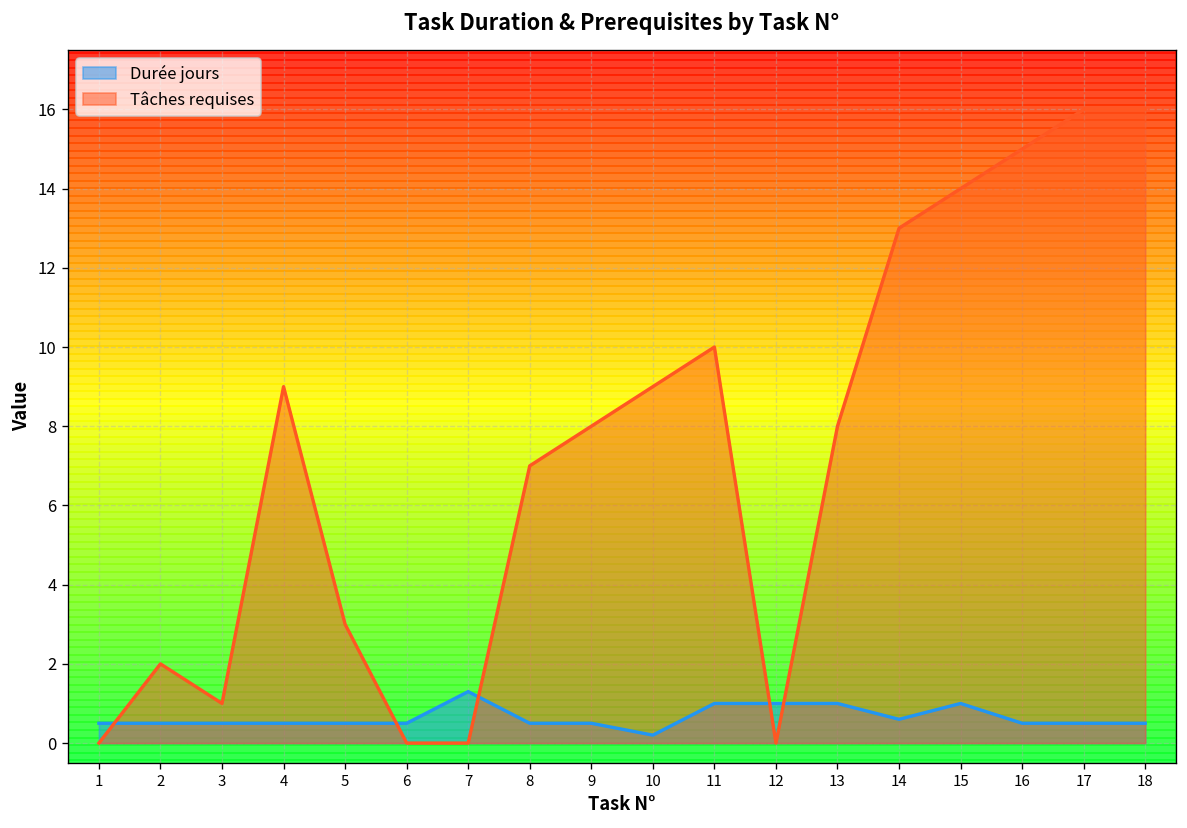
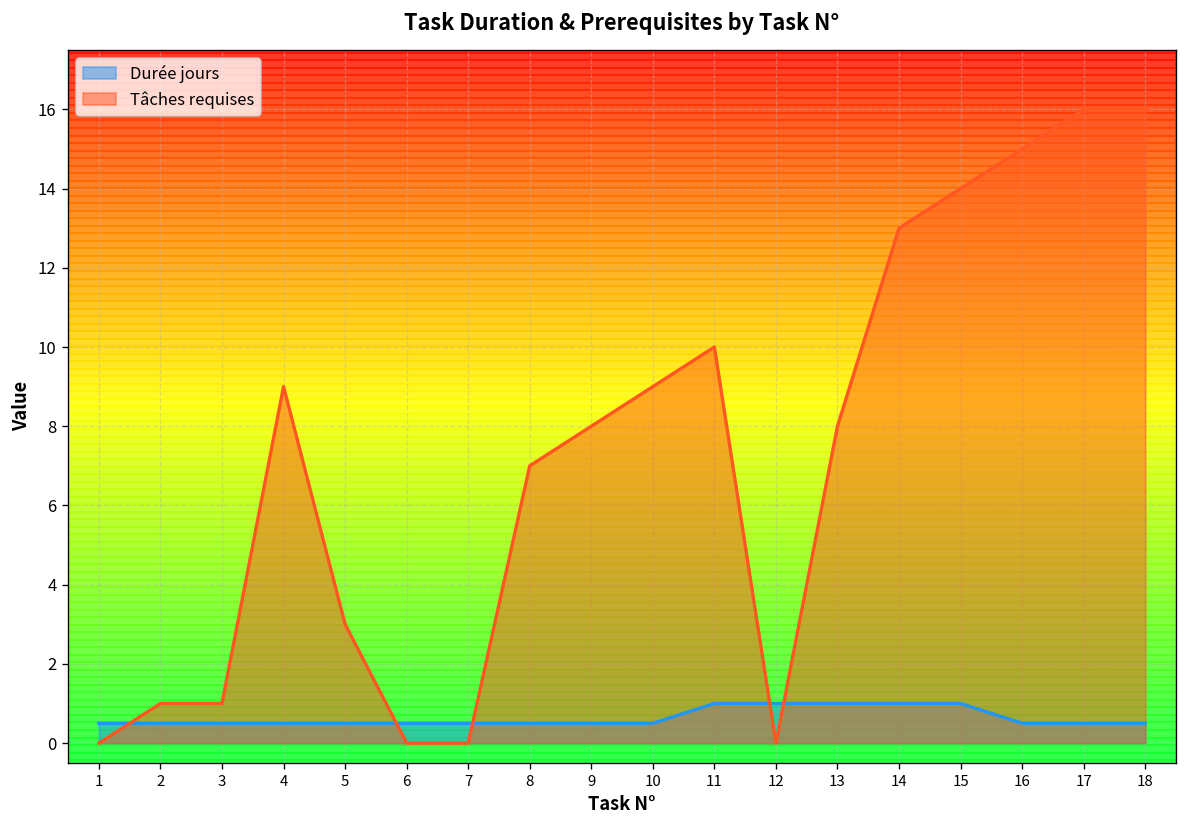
Tâches requises, 2: 2 -> 1
Durée jours, 7: 1.3 -> 0.5
Durée jours, 10: 0.2 -> 0.5
Durée jours, 14: 0.6 -> 1.0
